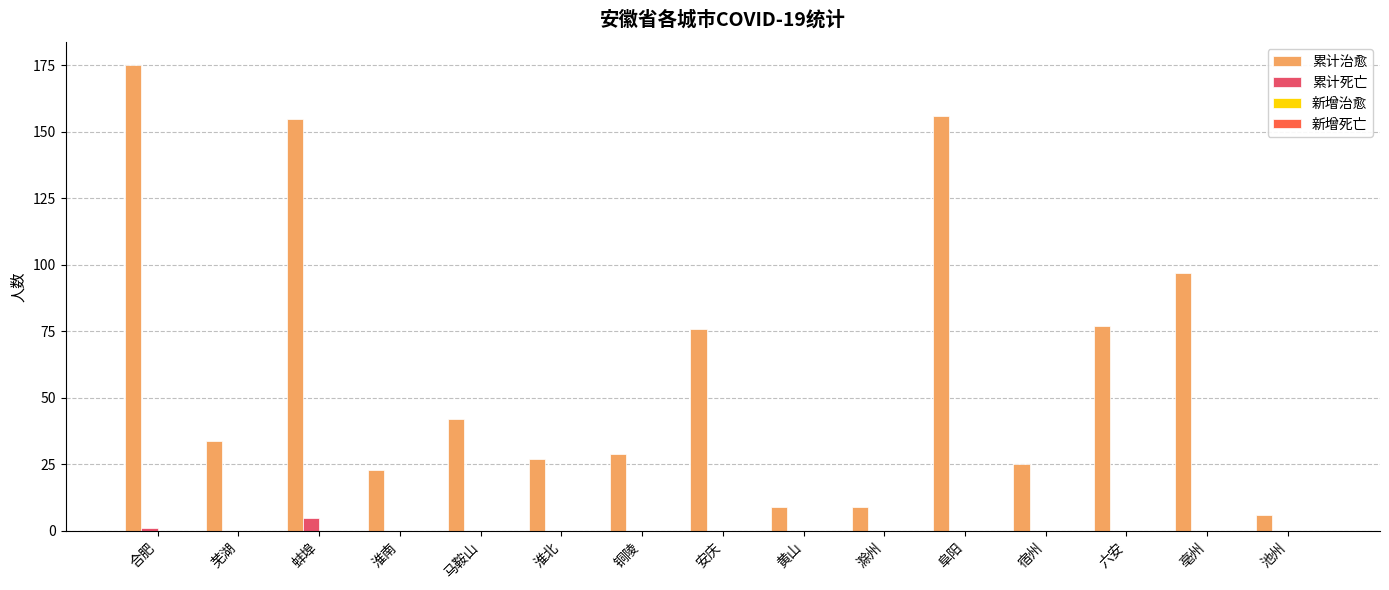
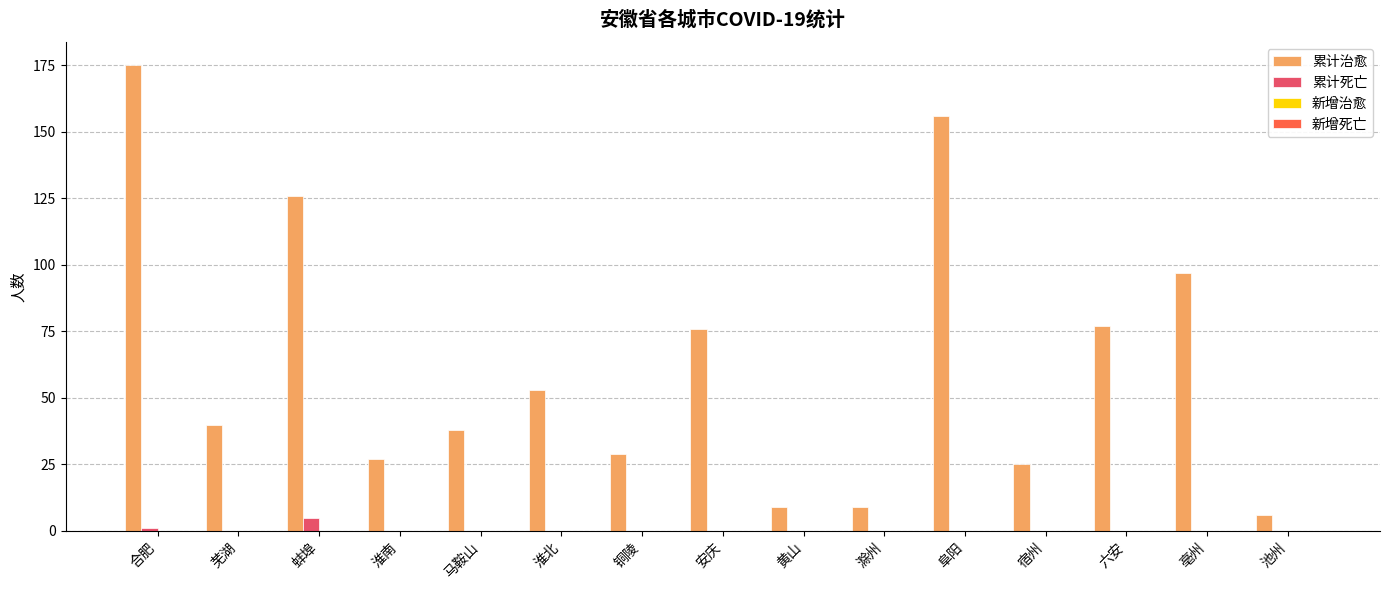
累计治愈, 芜湖: 34 -> 40
累计治愈, 蚌埠: 155 -> 126
累计治愈, 淮南: 23 -> 27
累计治愈, 马鞍山: 42 -> 38
累计治愈, 淮北: 27 -> 53
